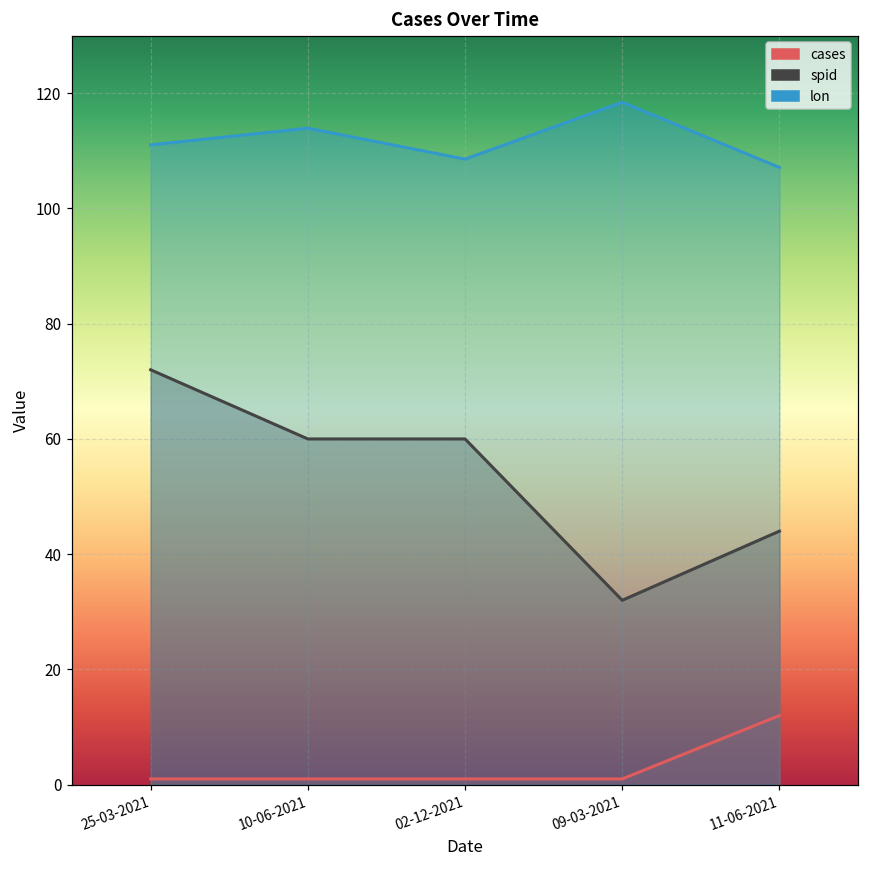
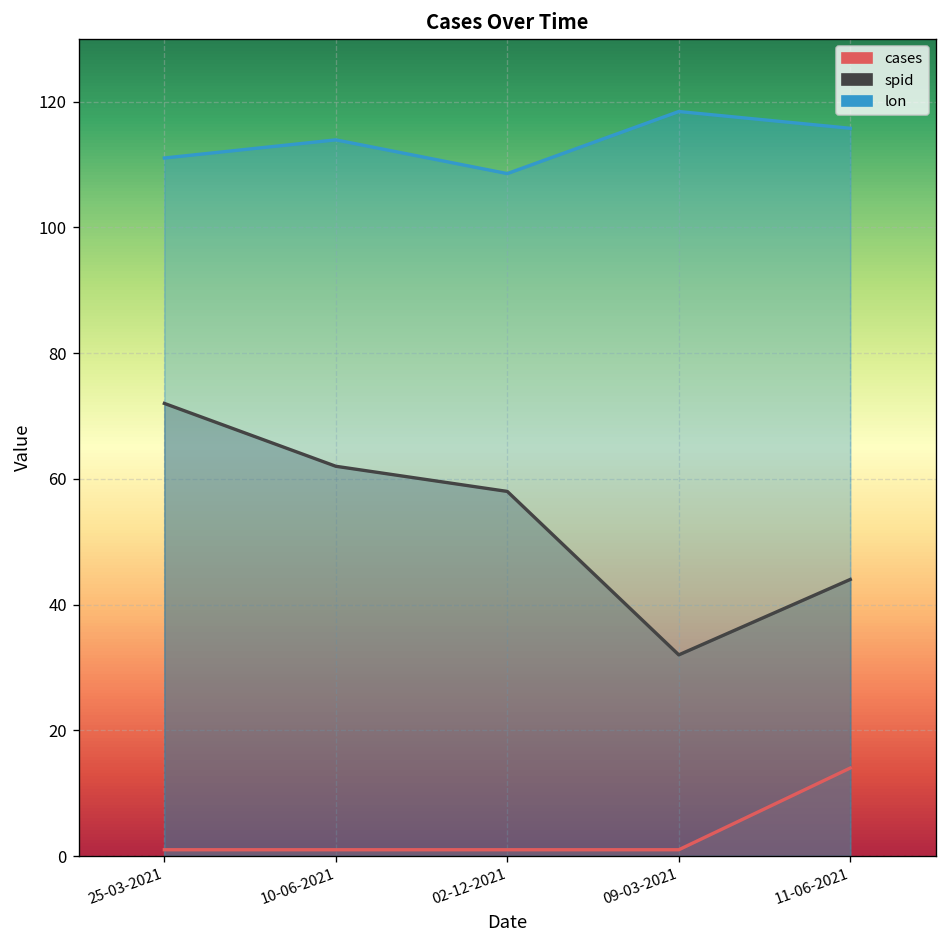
spid, 10-06-2021: 60 -> 62
spid, 02-12-2021: 60 -> 58
cases, 11-06-2021: 12 -> 14
lon, 11-06-2021: 107 -> 116
